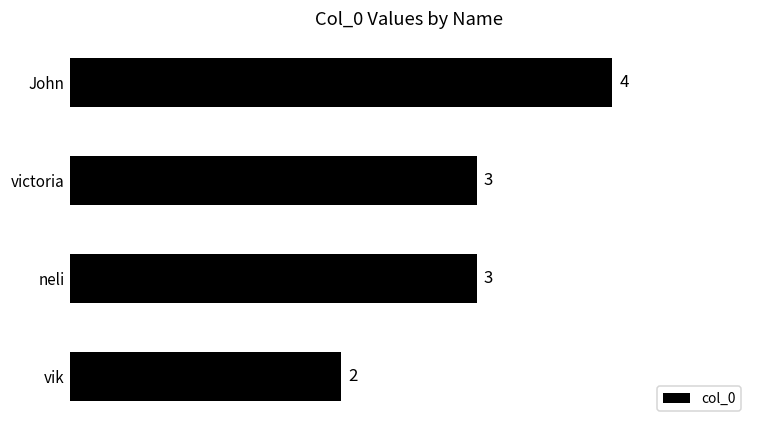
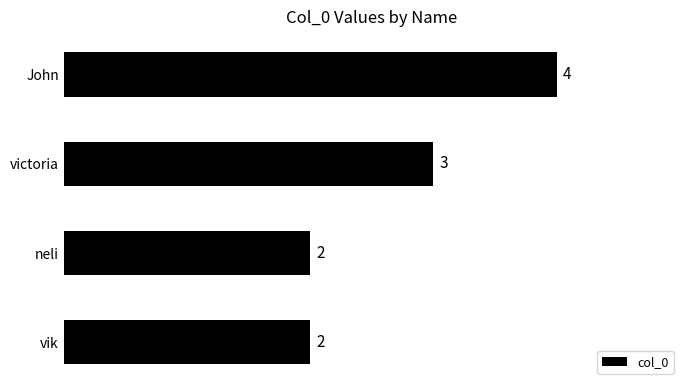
neli: 3 -> 2
